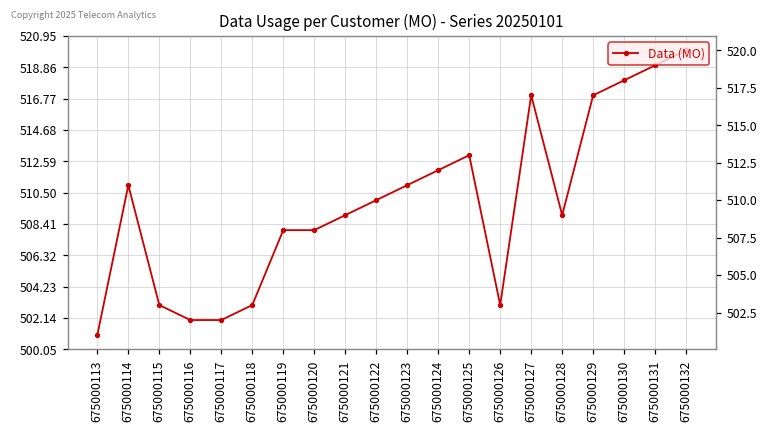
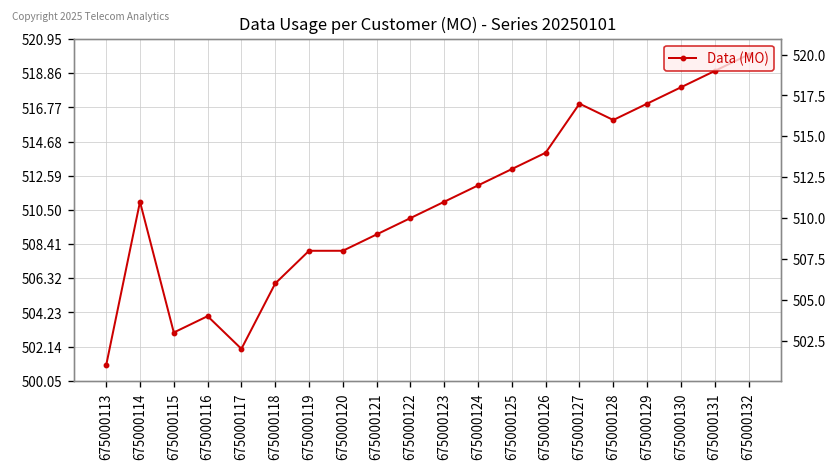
675000116: 502 -> 504
675000118: 503 -> 506
675000126: 503 -> 514
675000128: 509 -> 516
